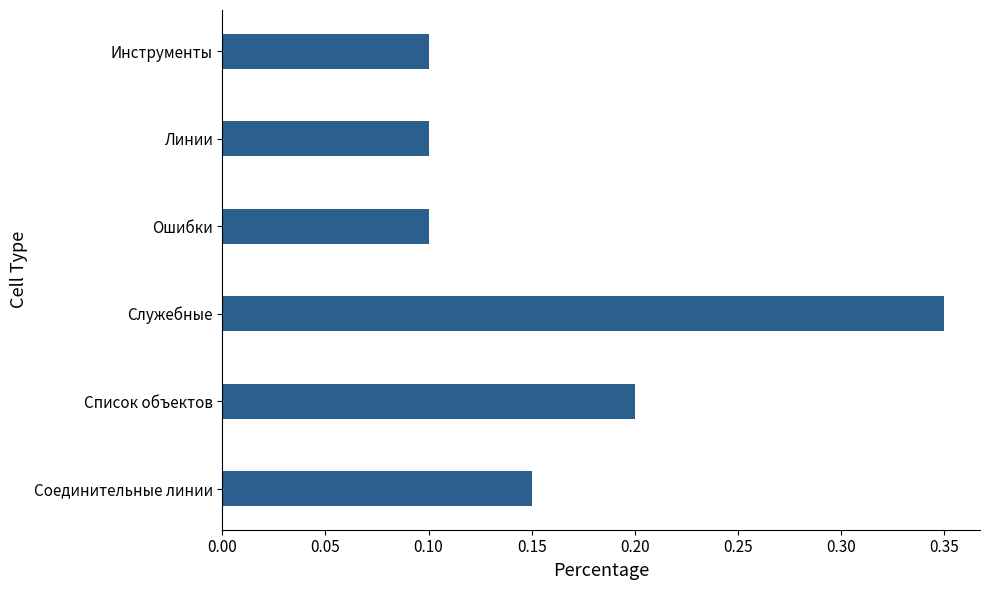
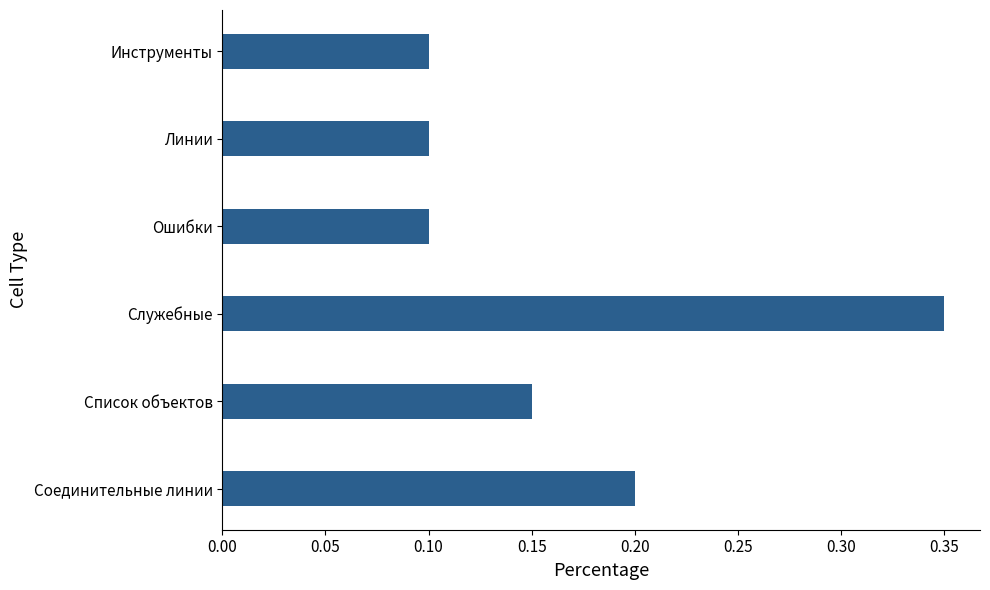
Список объектов: 0.200 -> 0.150
Соединительные линии: 0.150 -> 0.200
